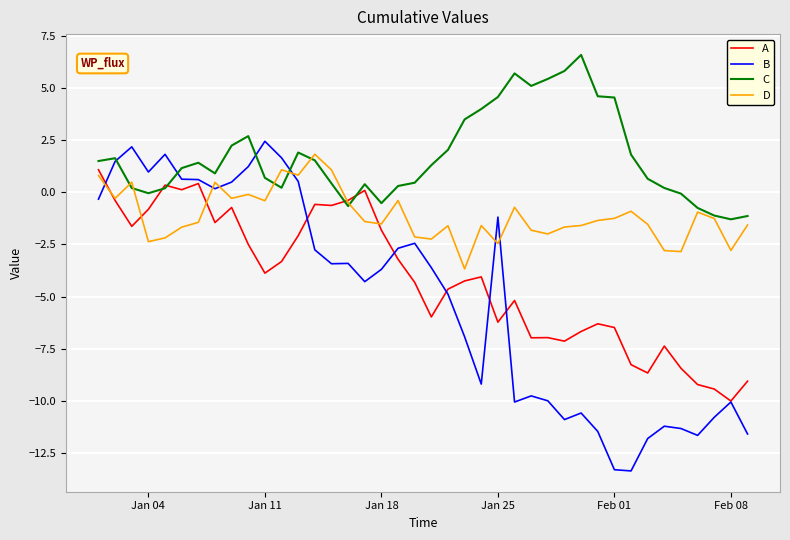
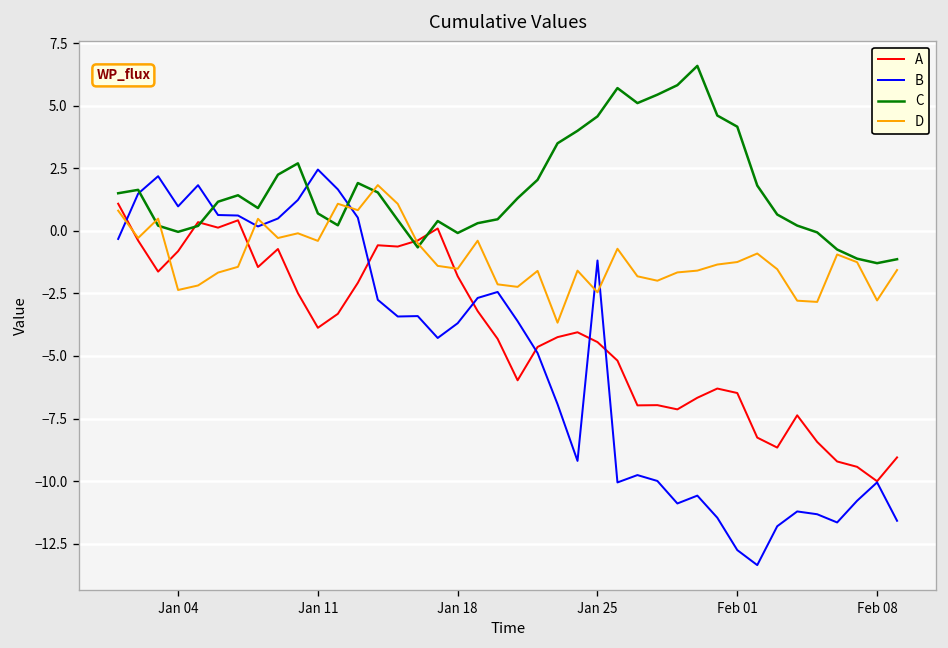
C, Jan 18: -0.5 -> -0.1
A, Jan 25: -6.2 -> -4.4
B, Feb 01: -13.3 -> -12.8
C, Feb 01: 4.5 -> 4.2
